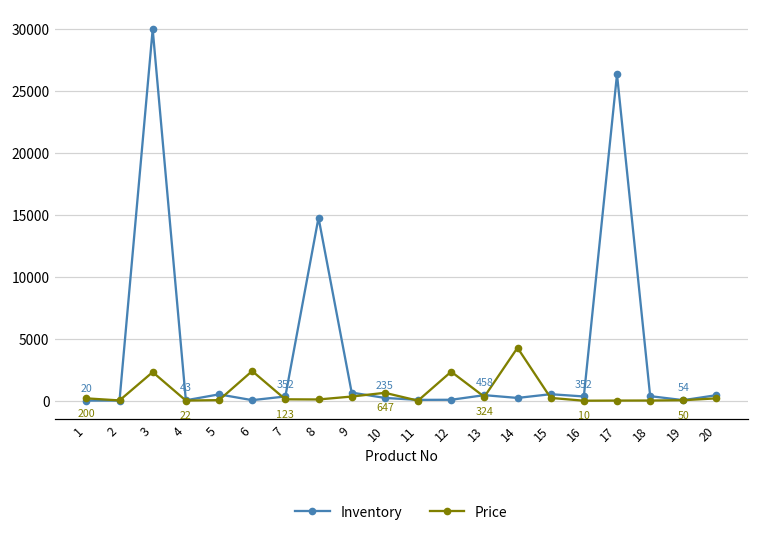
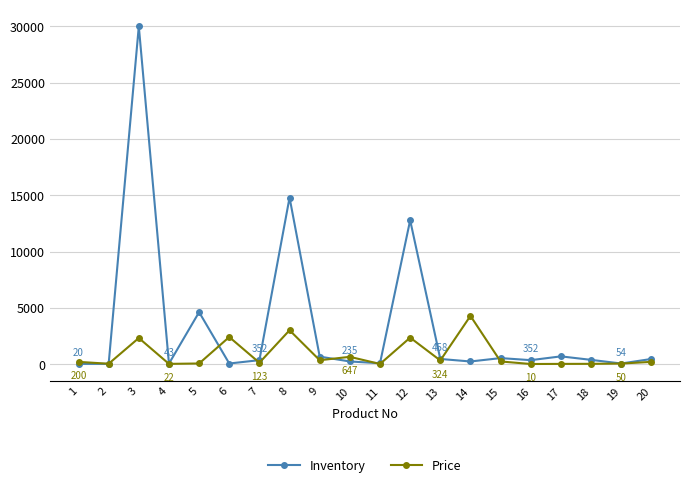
Inventory, 5: 500 -> 4600
Price, 8: 100 -> 3000
Inventory, 12: 100 -> 12800
Inventory, 17: 26400 -> 700
